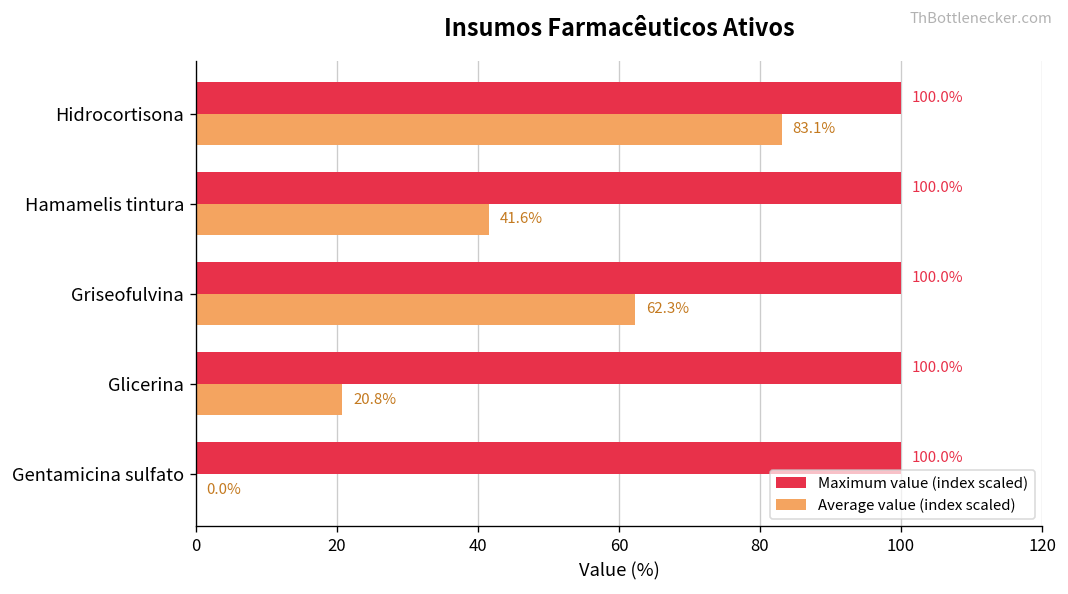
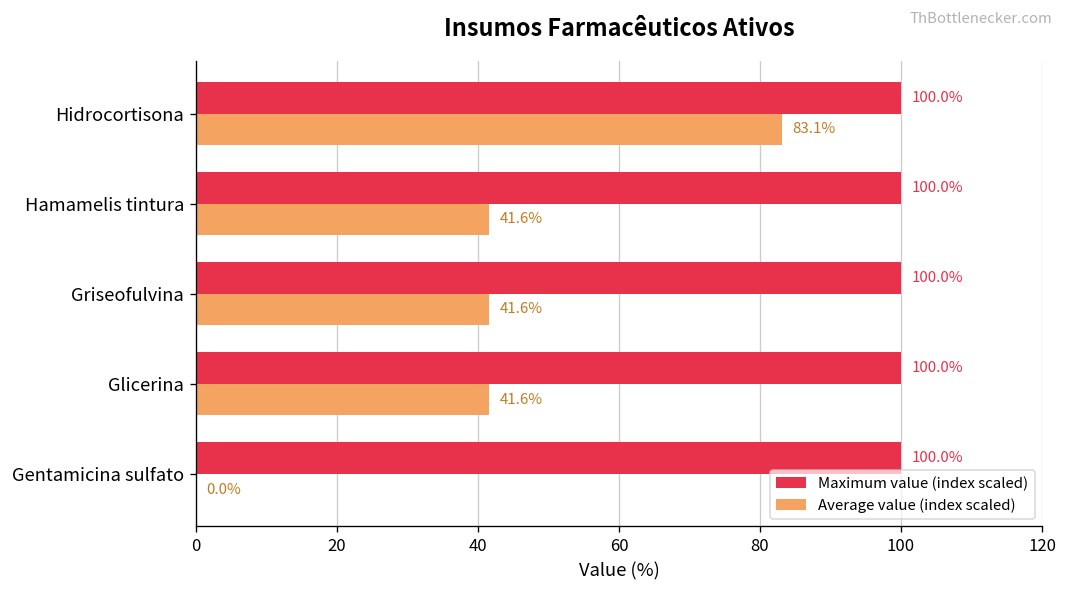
Average value (index scaled), Griseofulvina: 62.3% -> 41.6%
Average value (index scaled), Glicerina: 20.8% -> 41.6%
